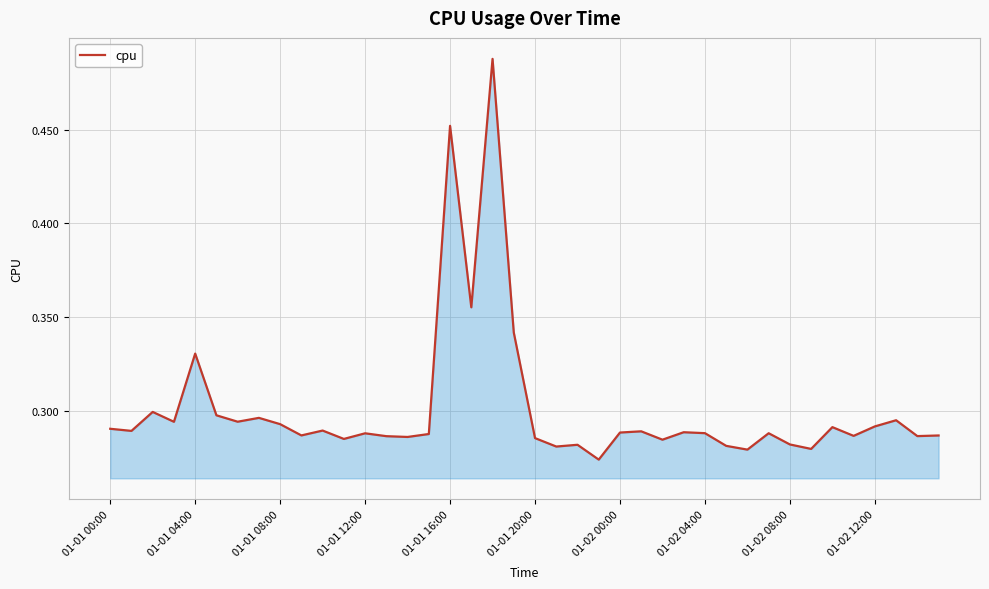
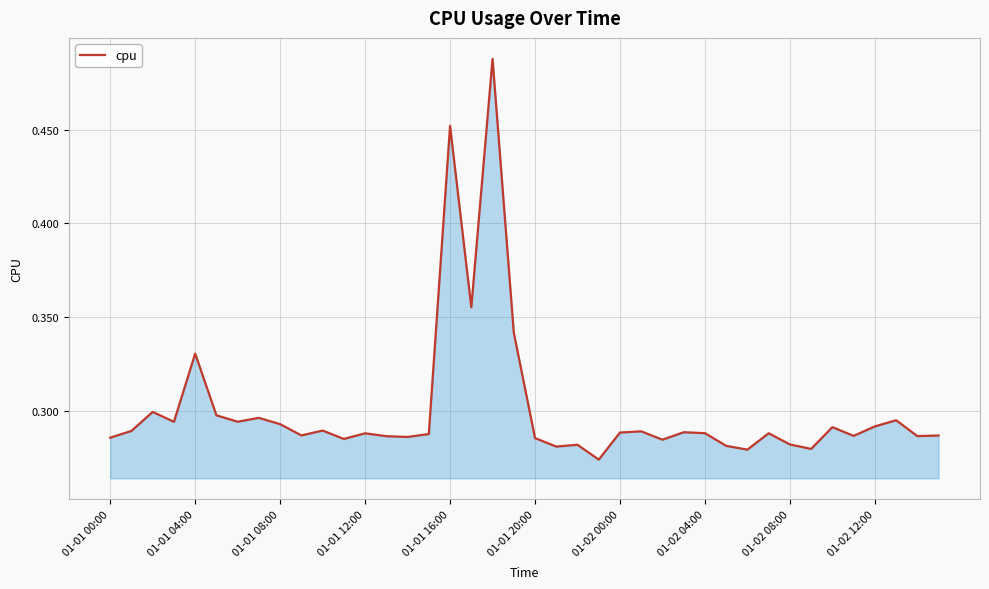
01-01 00:00: 0.290 -> 0.286
